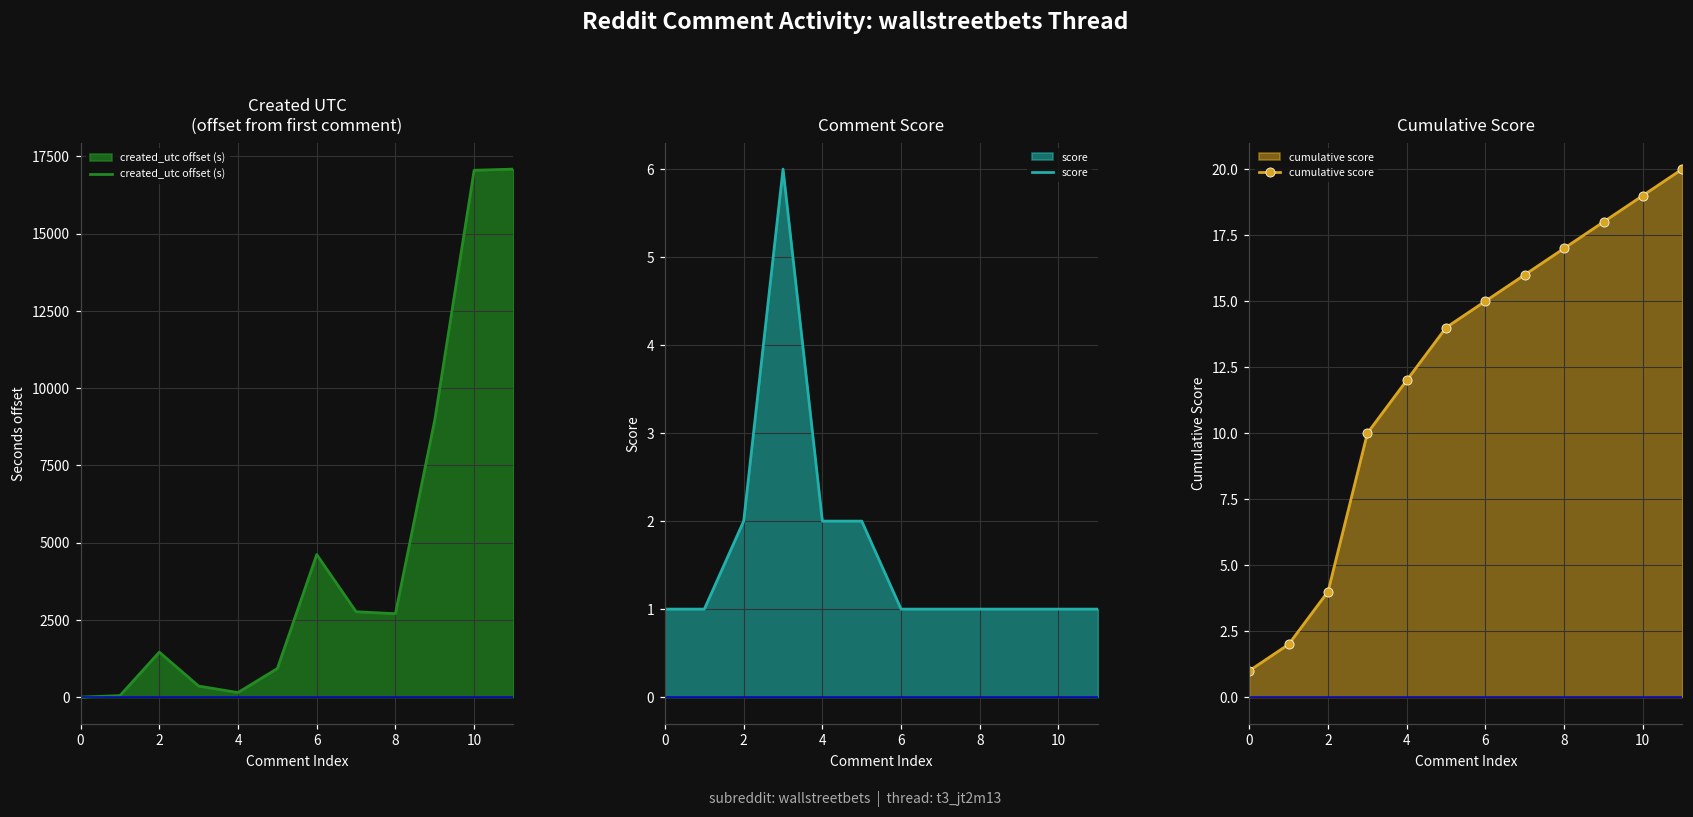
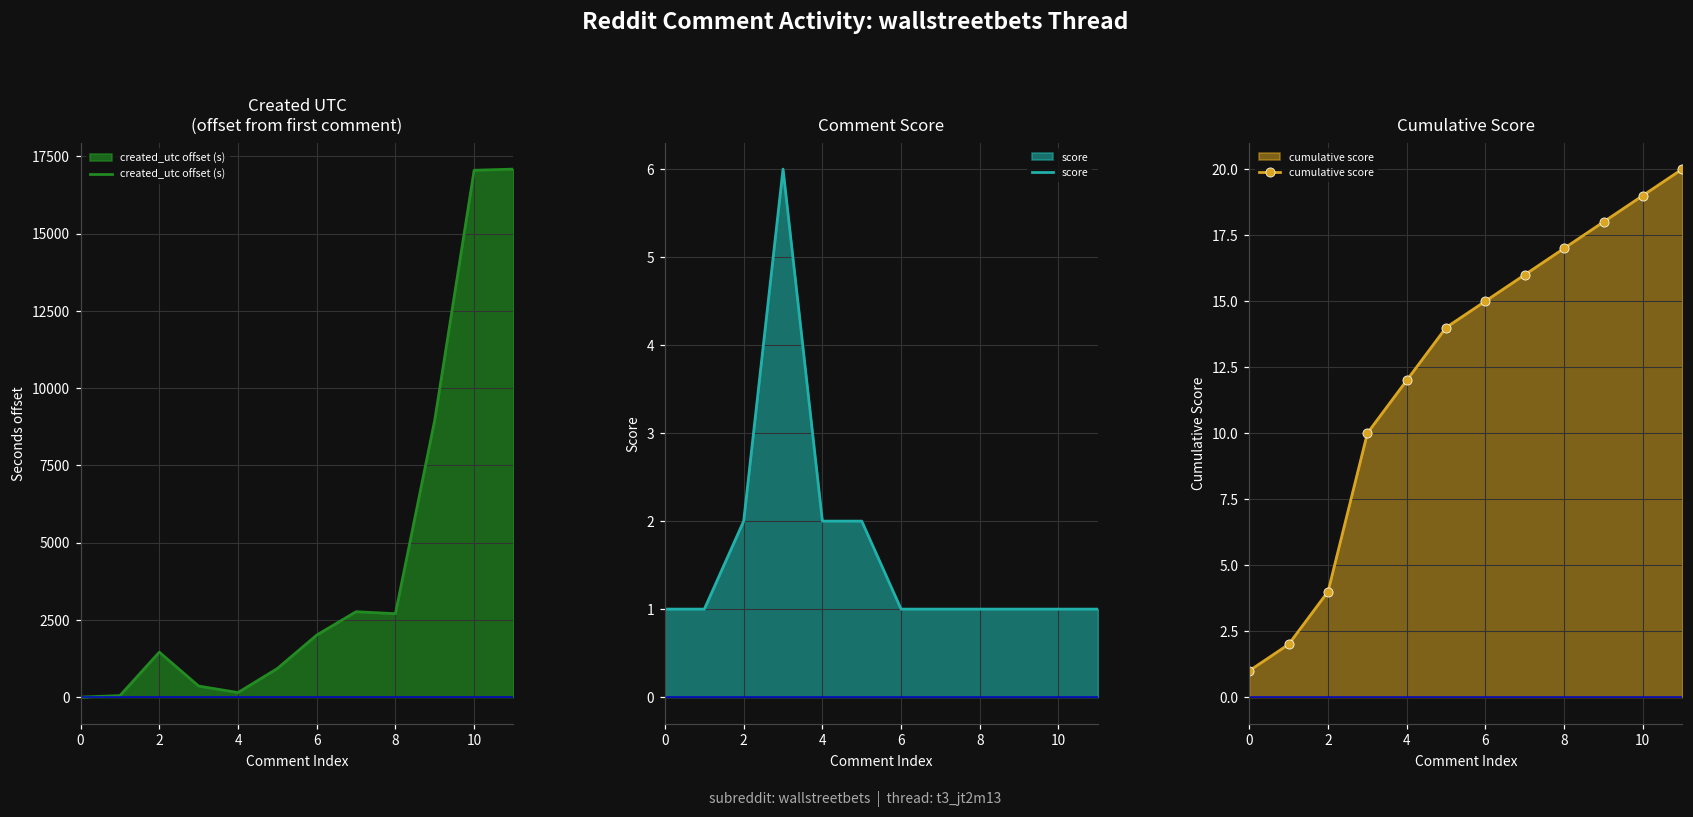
Created UTC (offset from first comment), 6: 4600 -> 2000
